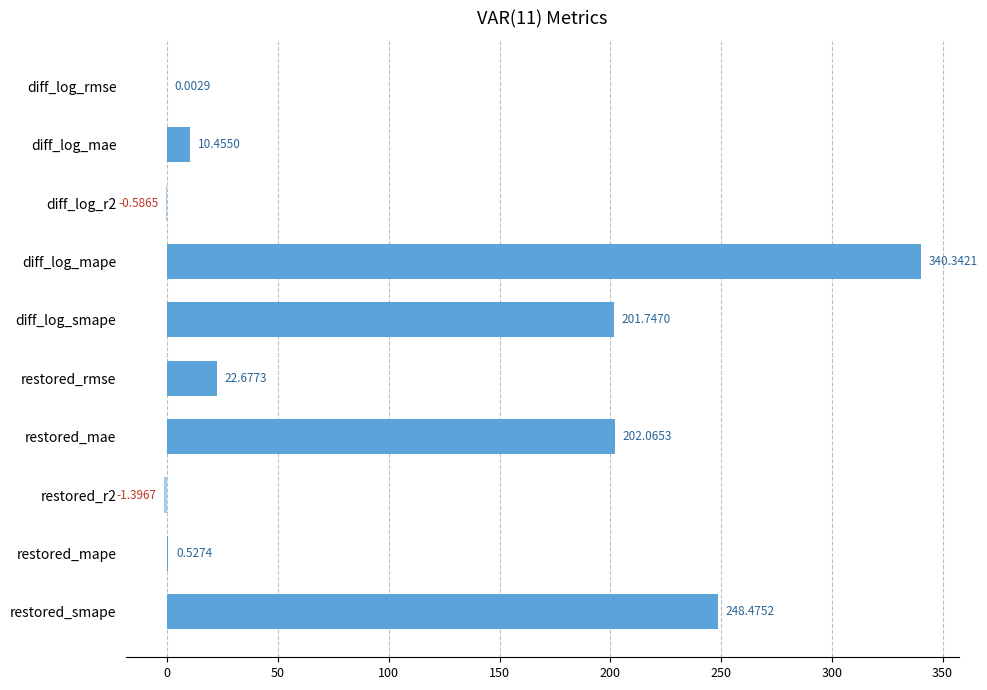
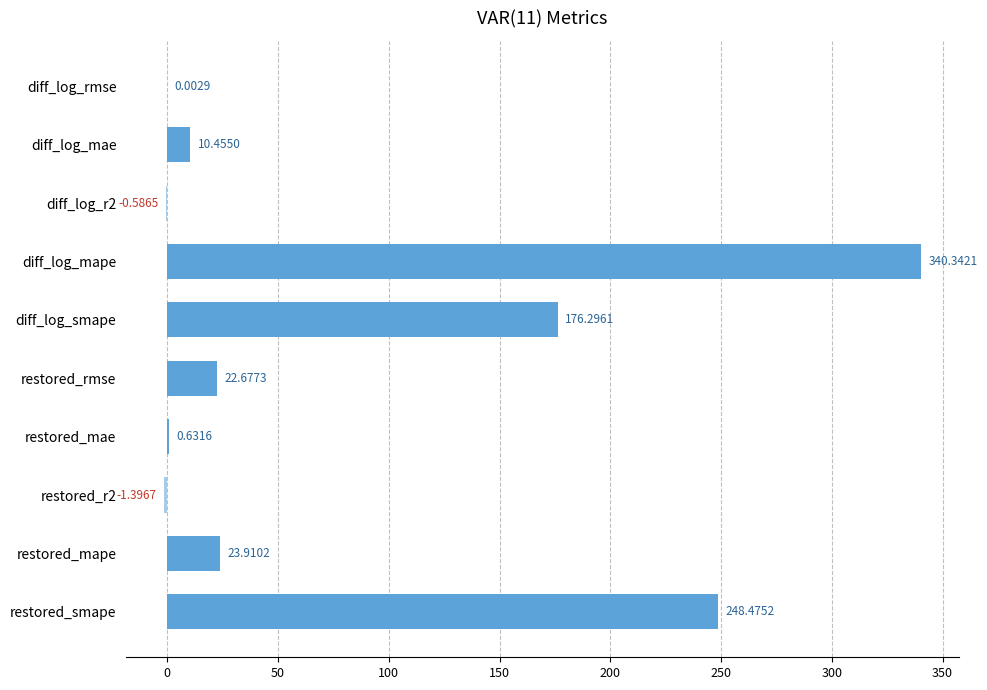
diff_log_smape: 201.7470 -> 176.2961
restored_mae: 202.0653 -> 0.6316
restored_mape: 0.5274 -> 23.9102
